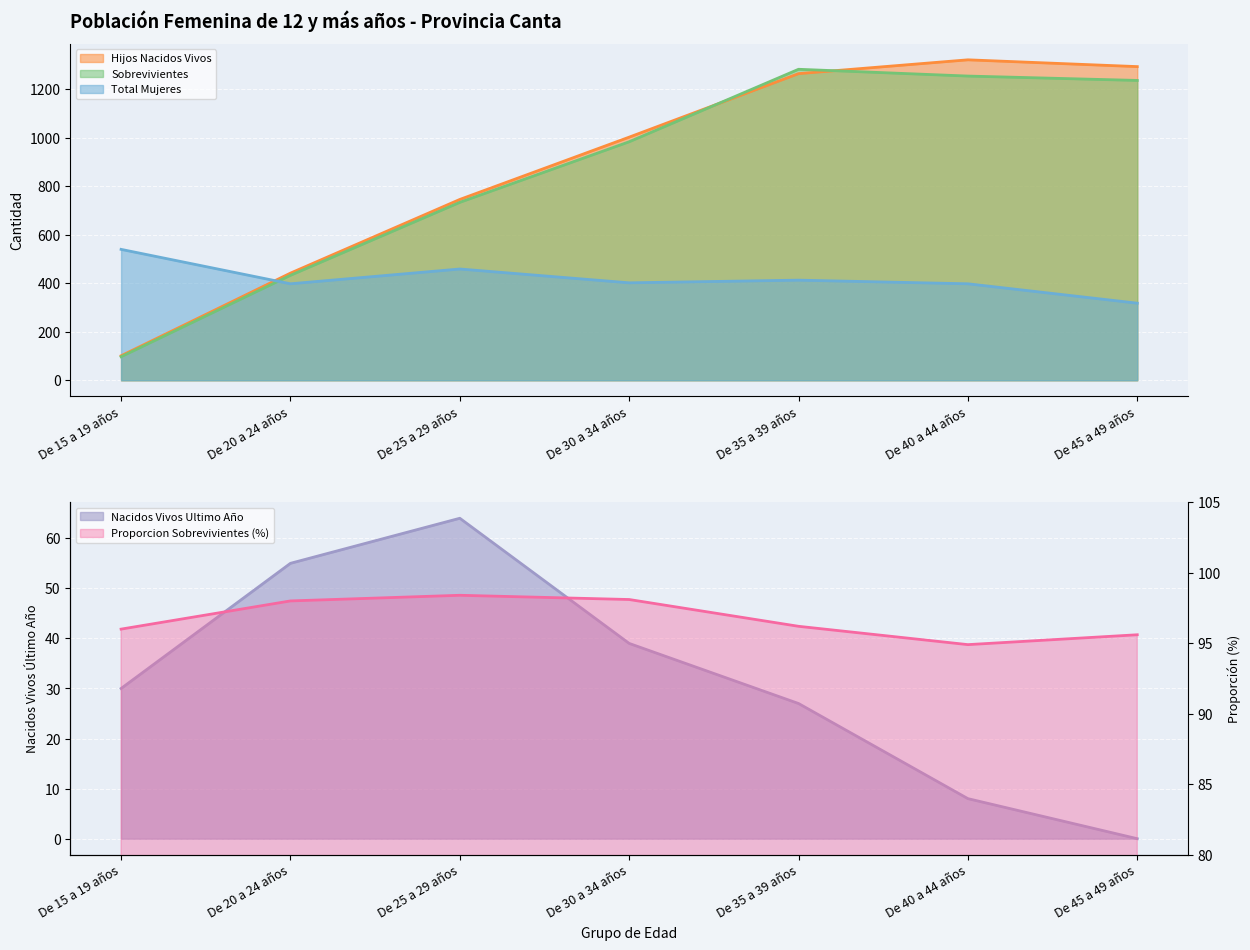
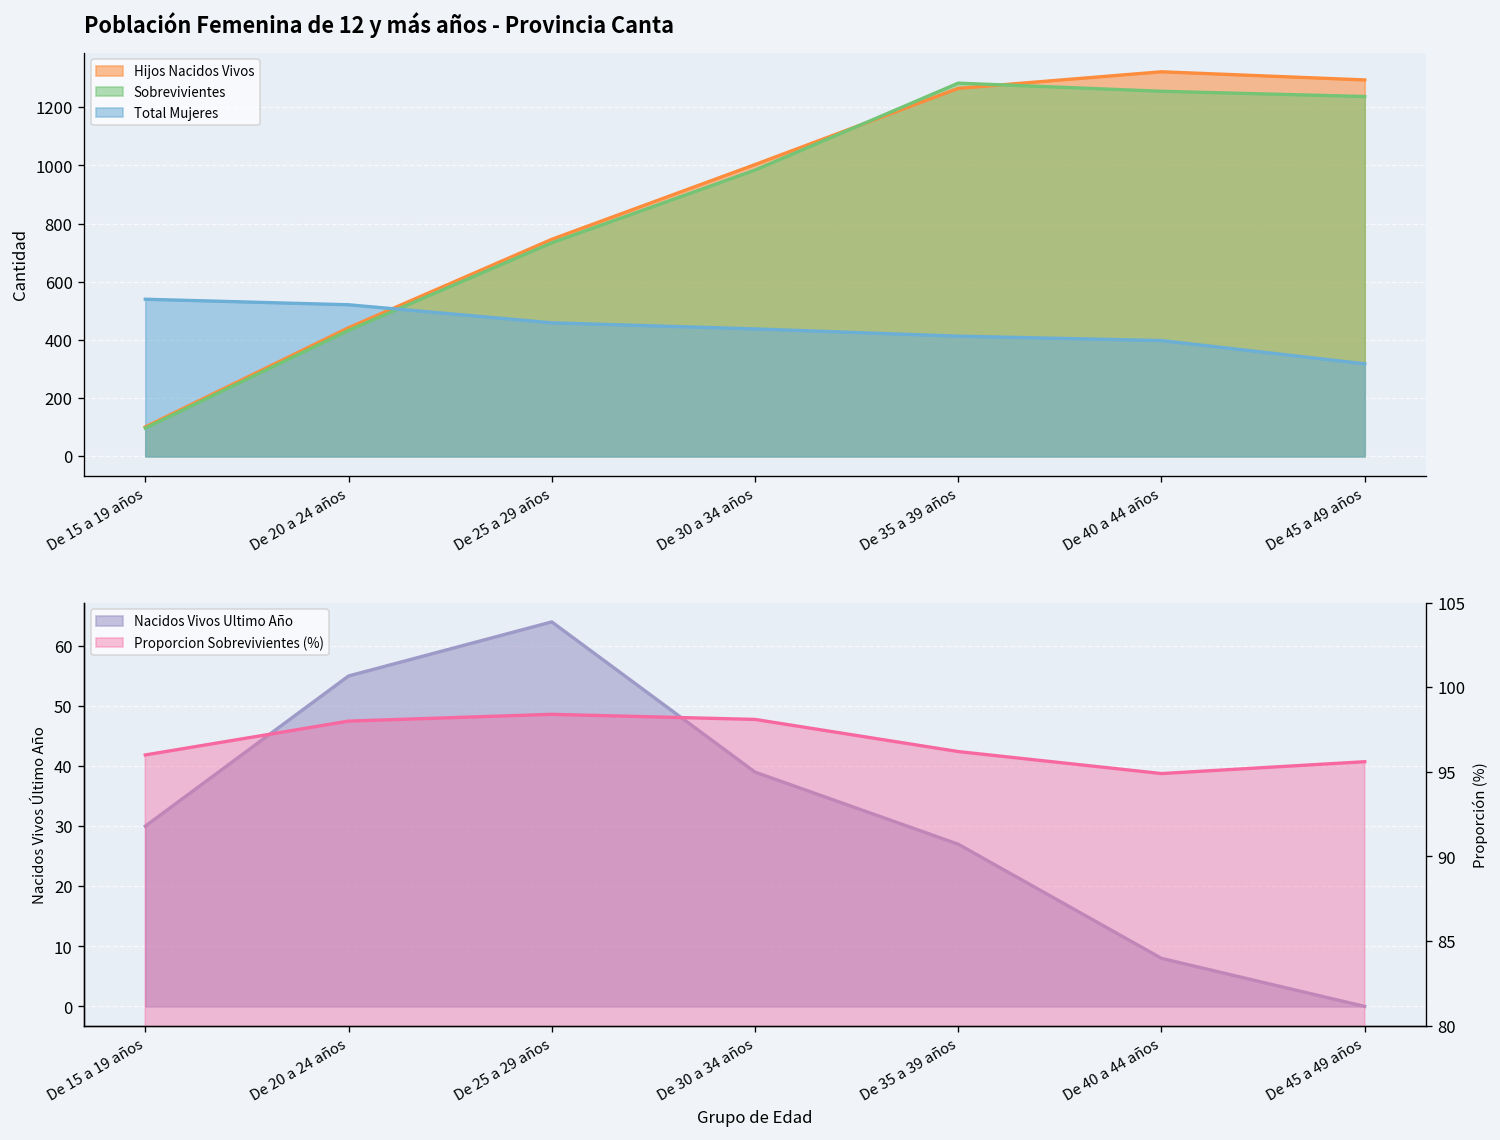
Población Femenina de 12 y más años - Provincia Canta, Total Mujeres, De 20 a 24 años: 400 -> 520
Población Femenina de 12 y más años - Provincia Canta, Total Mujeres, De 30 a 34 años: 400 -> 440
